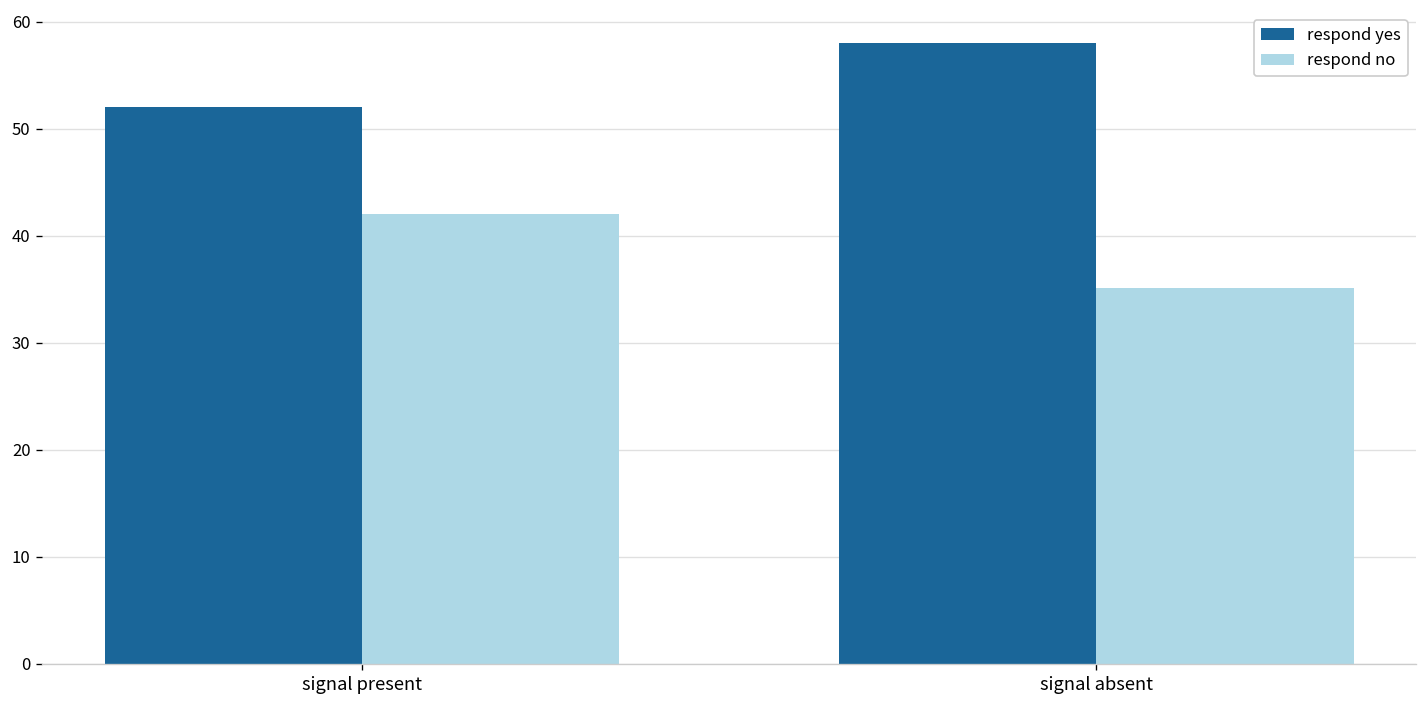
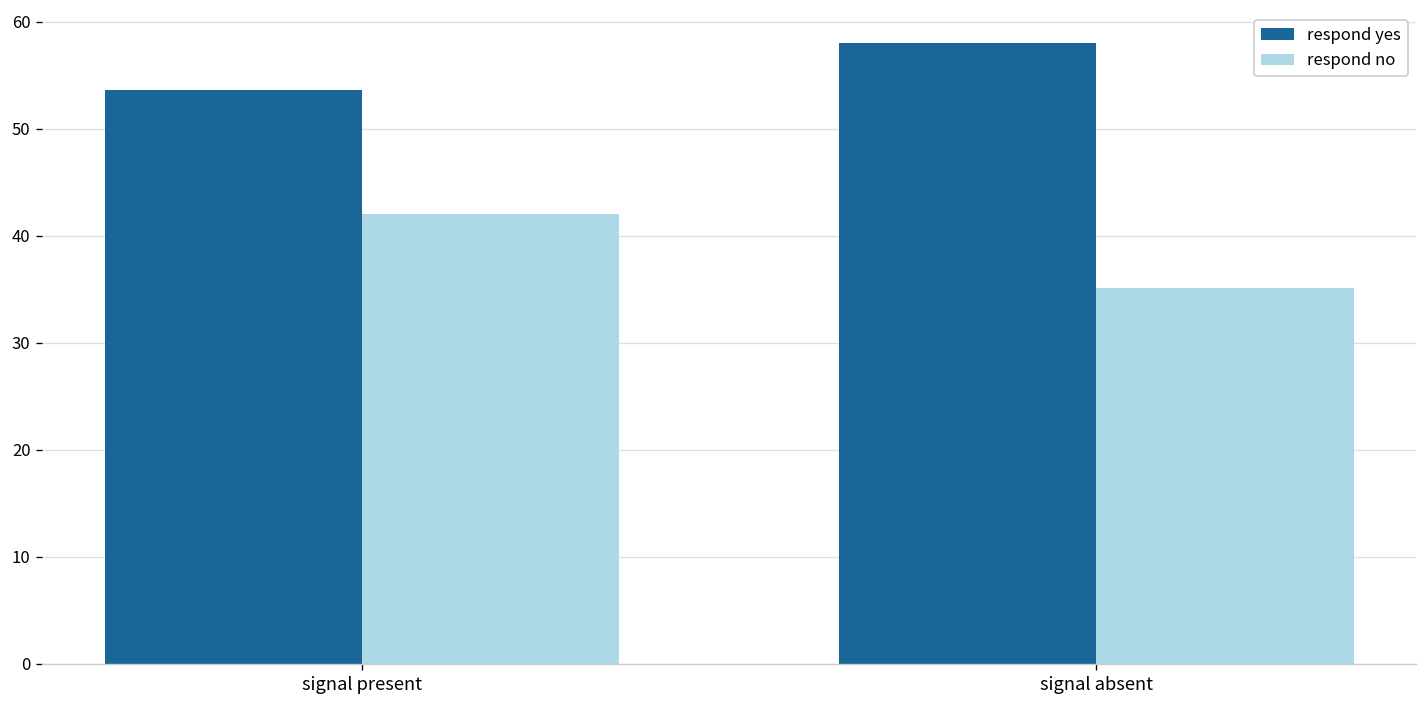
respond yes, signal present: 52 -> 54
